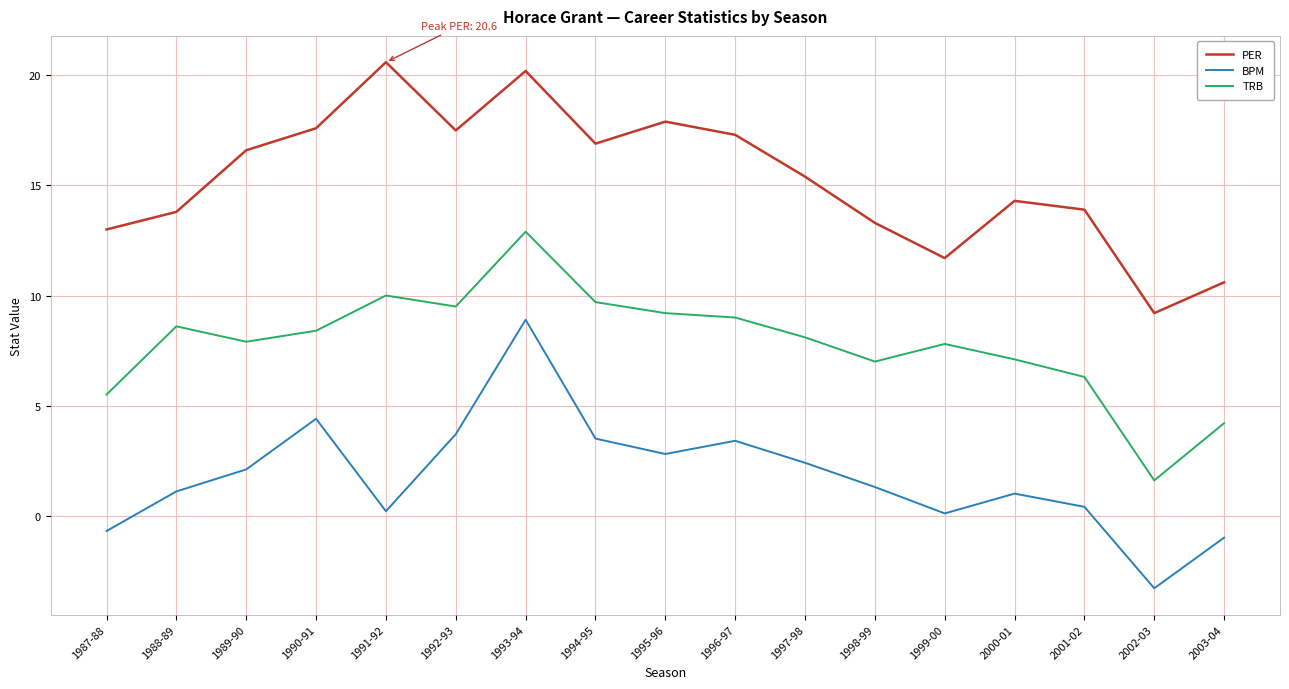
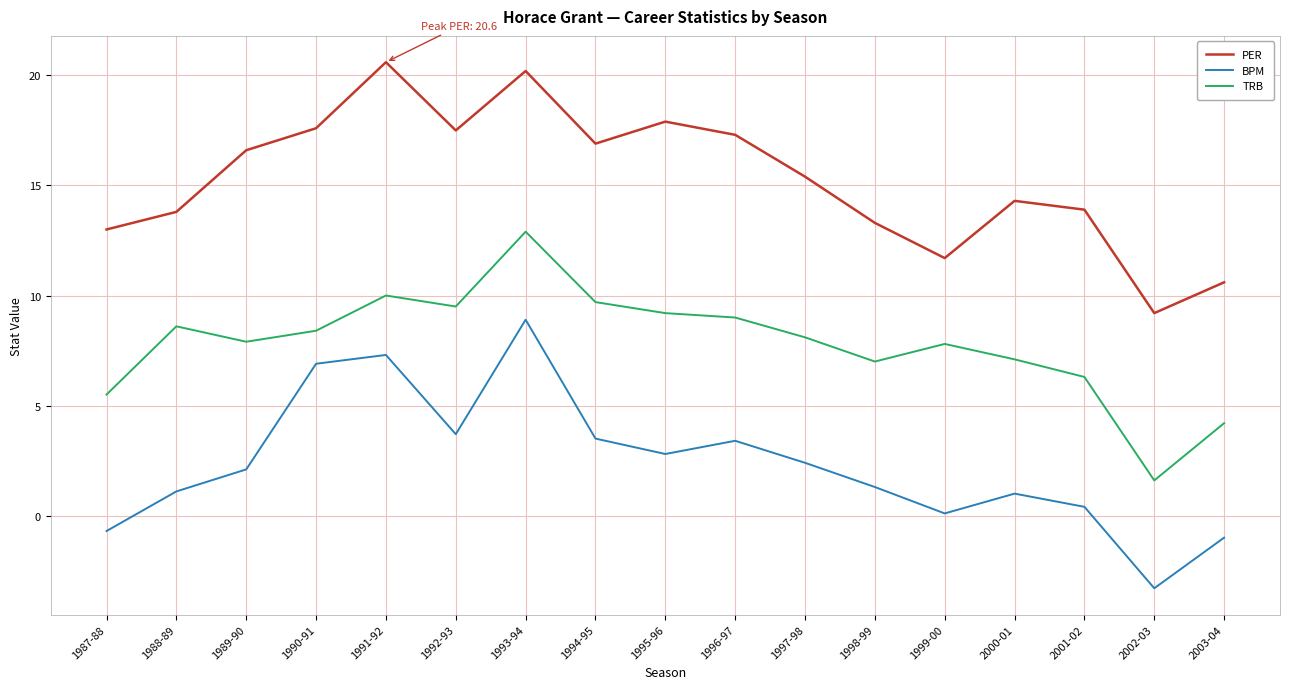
BPM, 1990-91: 4.4 -> 6.9
BPM, 1991-92: 0.2 -> 7.3
